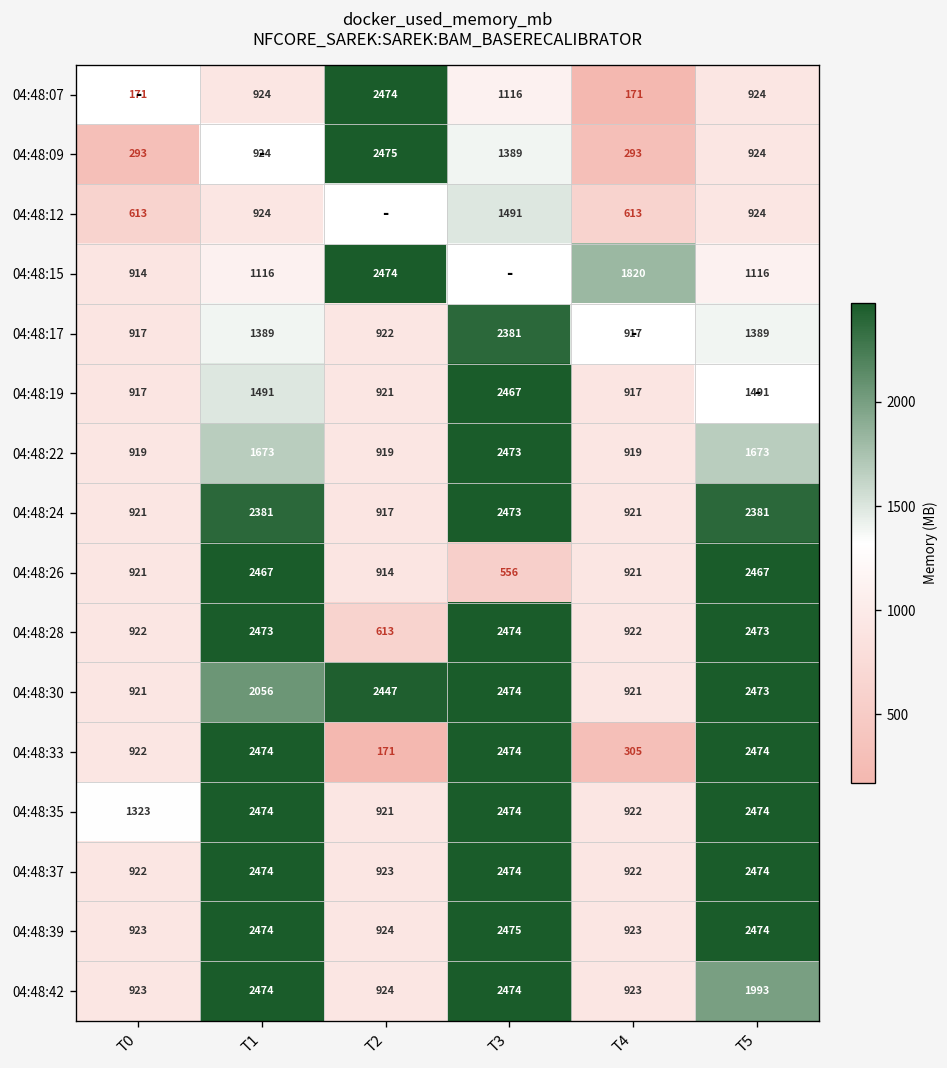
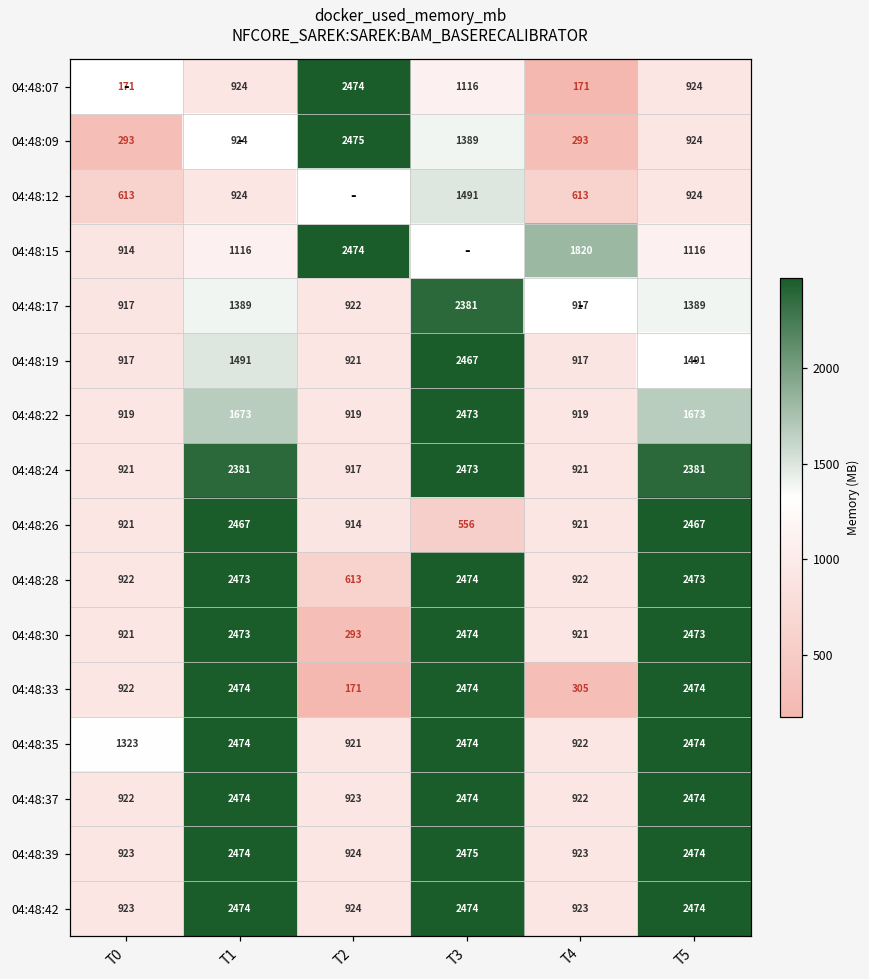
04:48:30, T1: 2056 -> 2473
04:48:30, T2: 2447 -> 293
04:48:42, T5: 1993 -> 2474
